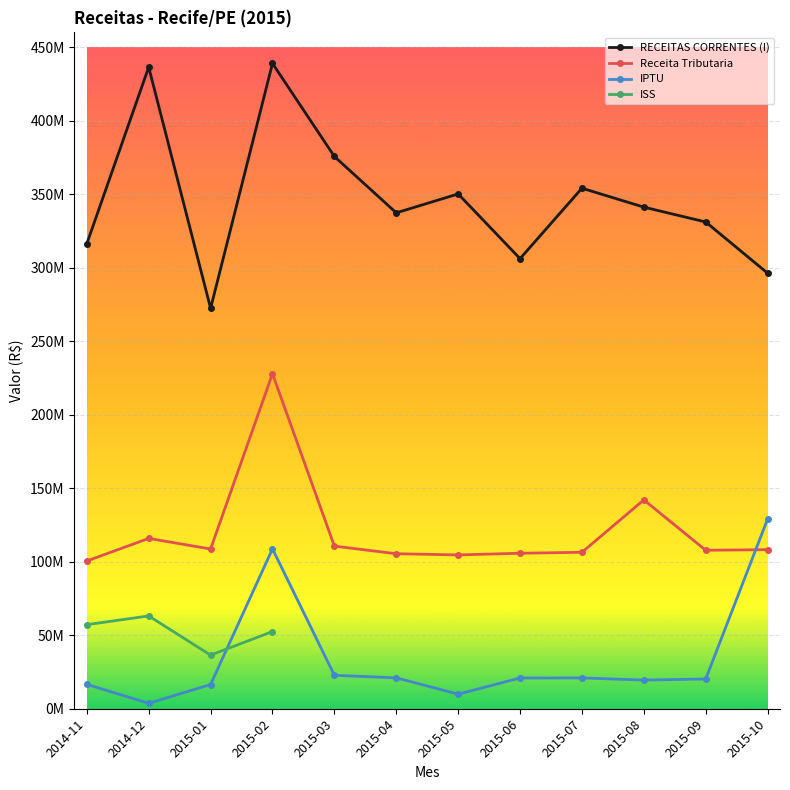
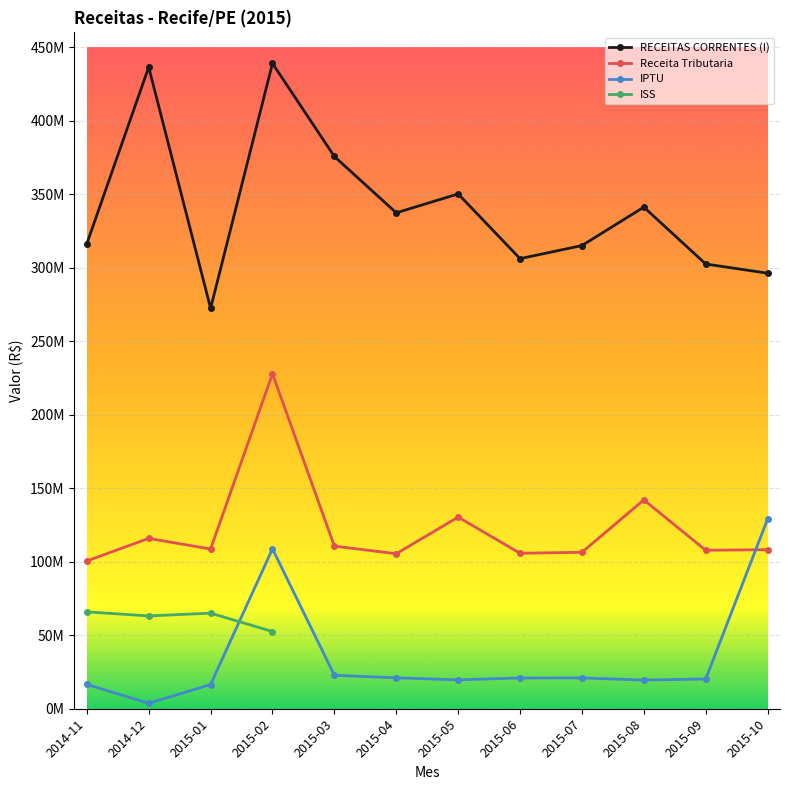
ISS, 2014-11: 57000000 -> 66000000
ISS, 2015-01: 36000000 -> 65000000
Receita Tributaria, 2015-05: 105000000 -> 130000000
IPTU, 2015-05: 10000000 -> 20000000
RECEITAS CORRENTES (I), 2015-07: 354000000 -> 315000000
RECEITAS CORRENTES (I), 2015-09: 331000000 -> 302000000
